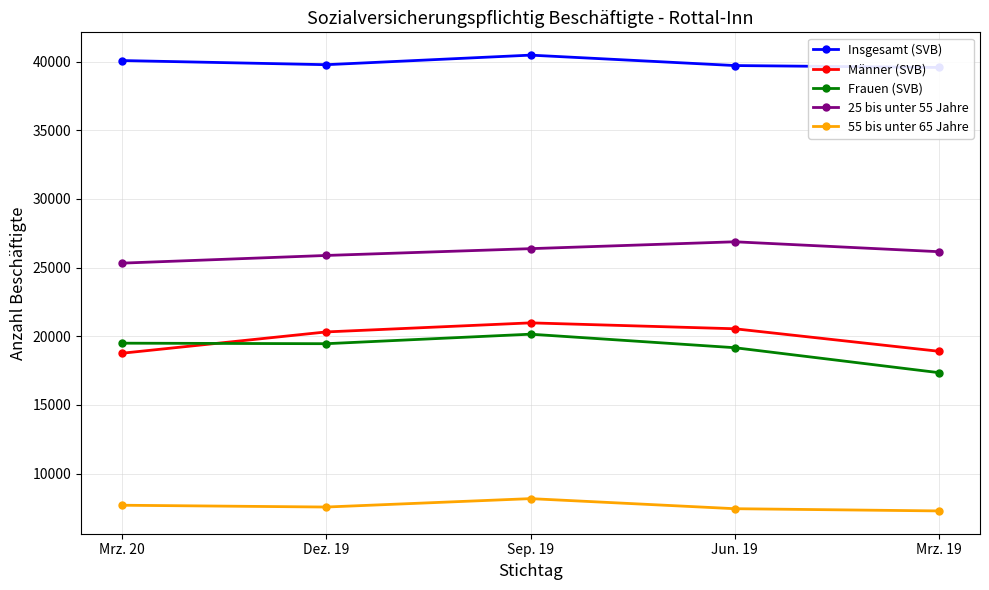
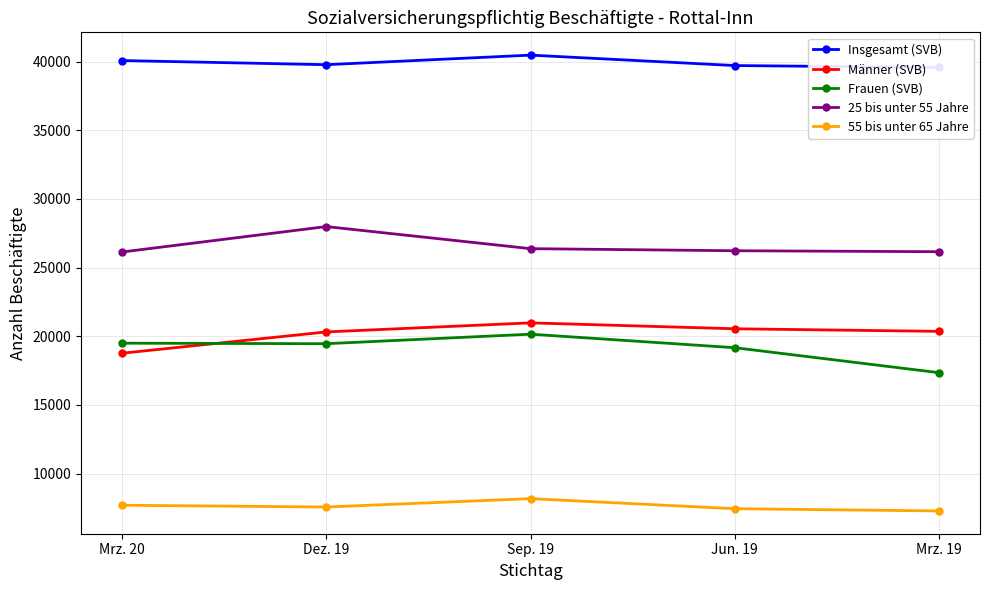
25 bis unter 55 Jahre, Mrz. 20: 25300 -> 26100
25 bis unter 55 Jahre, Dez. 19: 25900 -> 28000
25 bis unter 55 Jahre, Jun. 19: 26900 -> 26200
Männer (SVB), Mrz. 19: 18900 -> 20400
